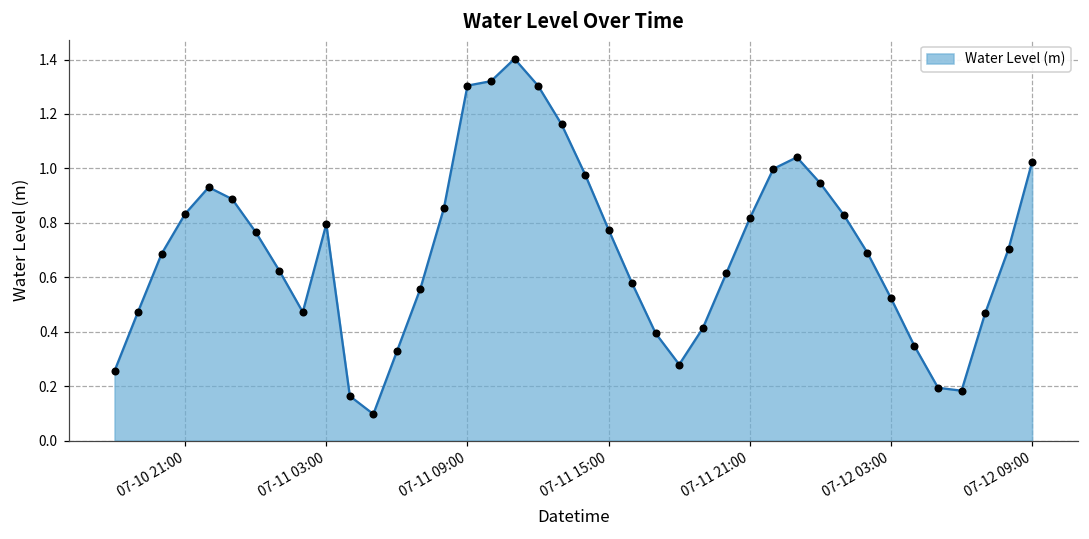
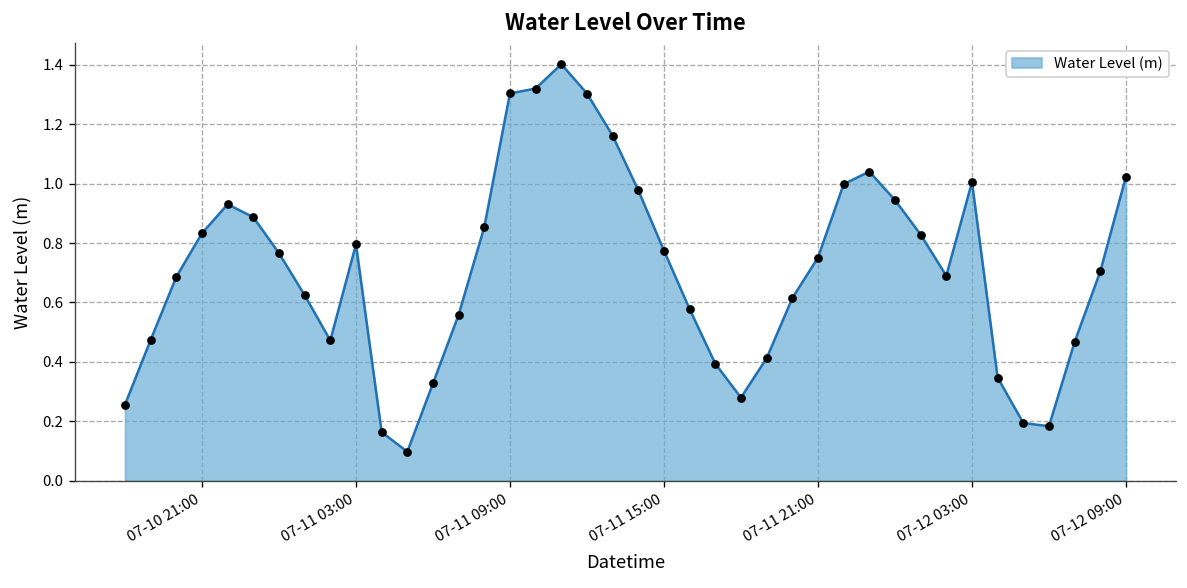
07-11 21:00: 0.82 -> 0.75
07-12 03:00: 0.52 -> 1.01
